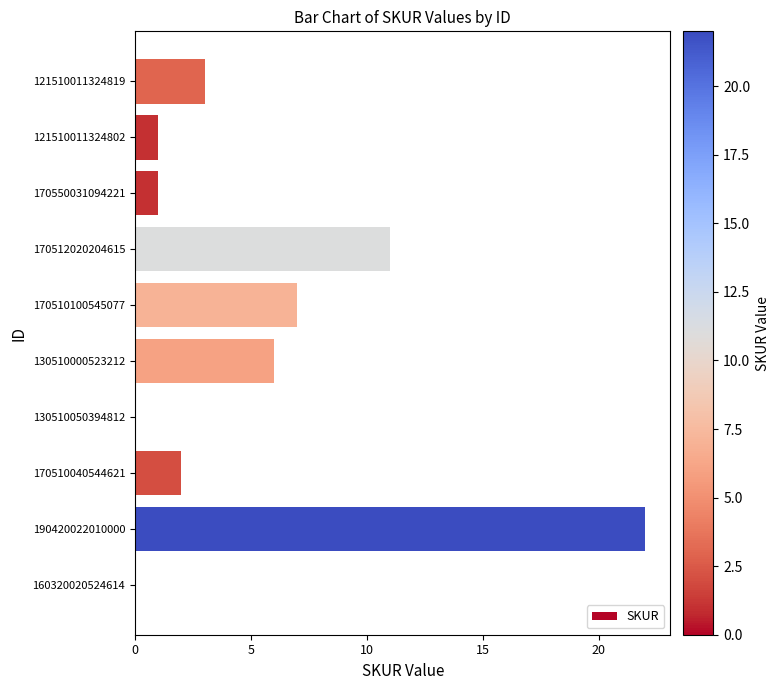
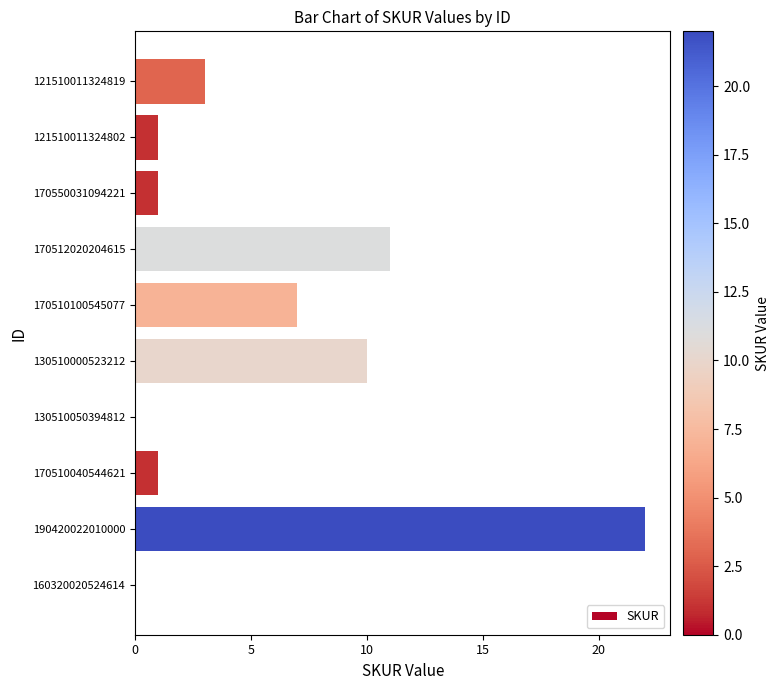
130510000523212: 6 -> 10
170510040544621: 2 -> 1
